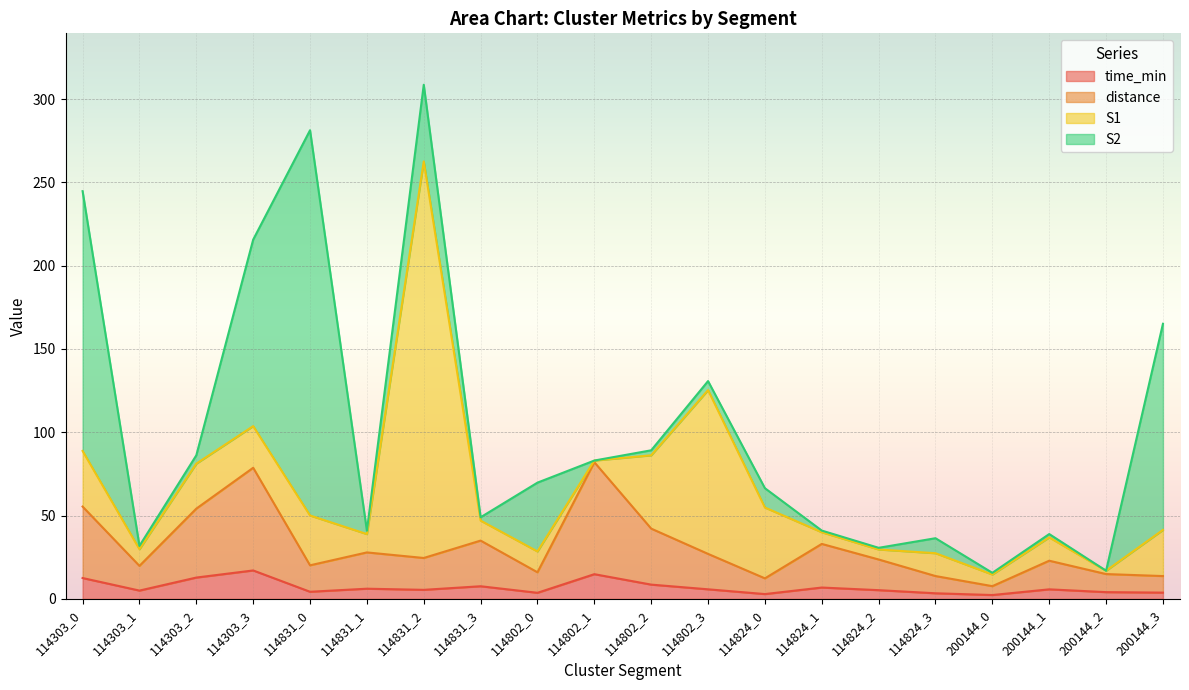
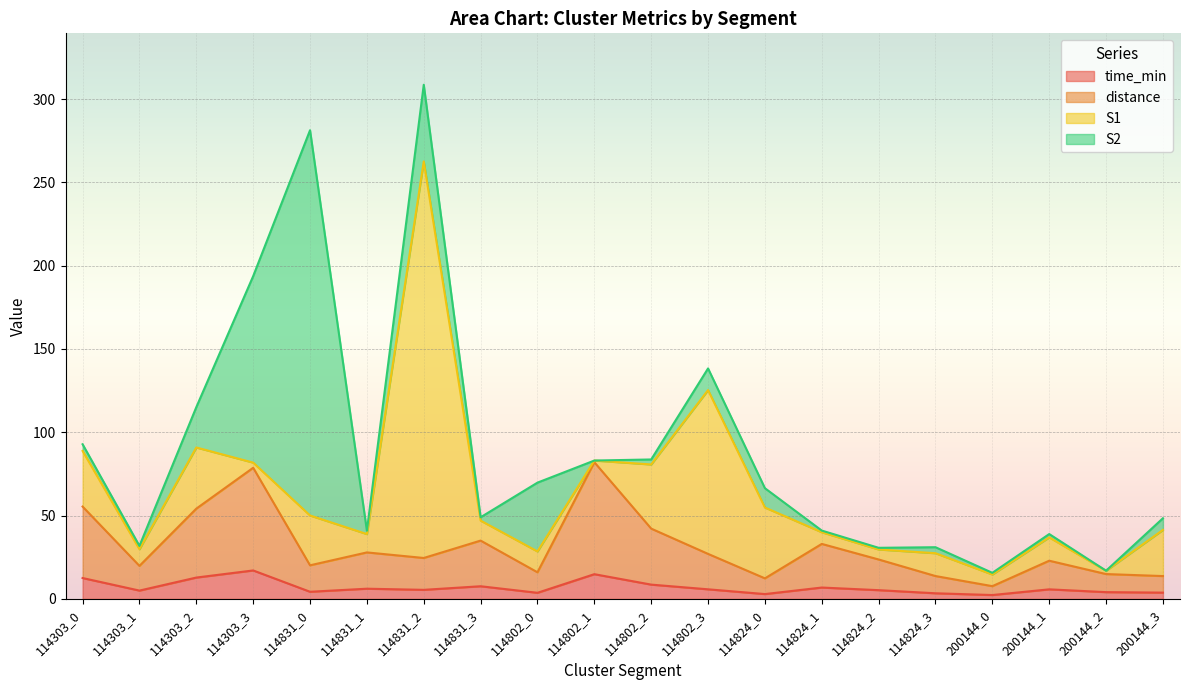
S2, 114303_0: 156 -> 4
S1, 114303_2: 27 -> 37
S2, 114303_2: 5 -> 24
S1, 114303_3: 25 -> 3
S1, 114802_2: 44 -> 39
S2, 114802_3: 5 -> 13
S2, 114824_3: 9 -> 4
S2, 200144_3: 124 -> 7
